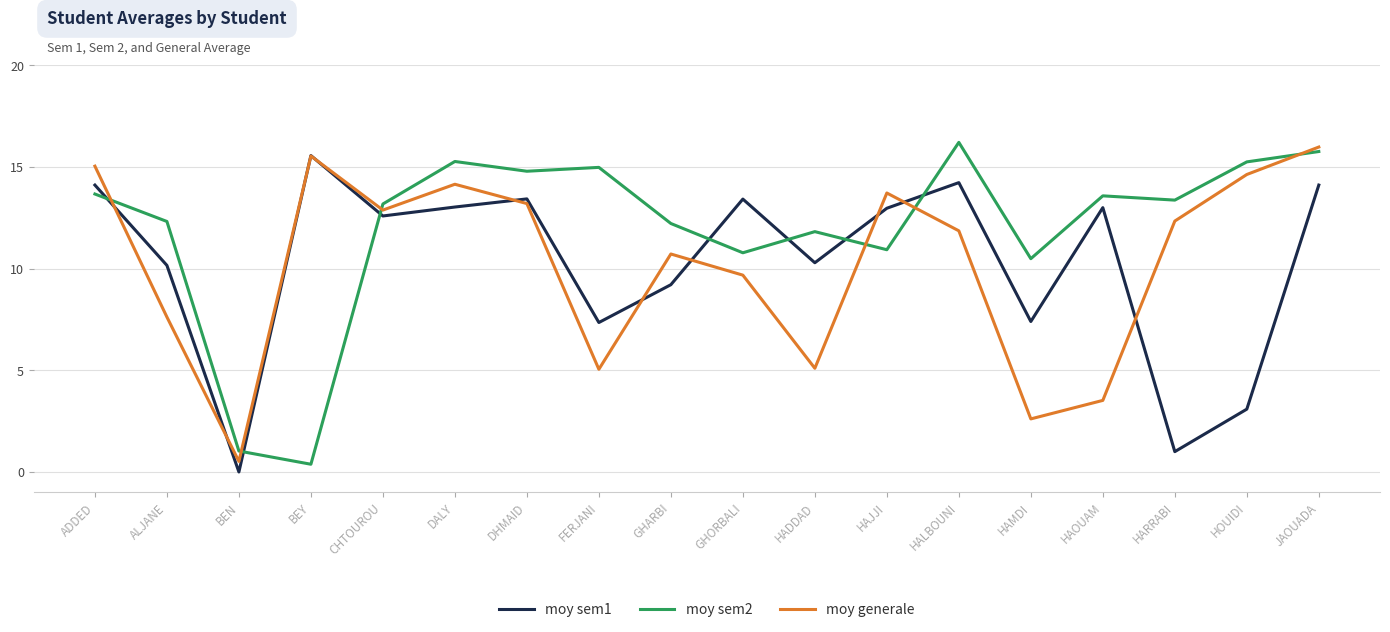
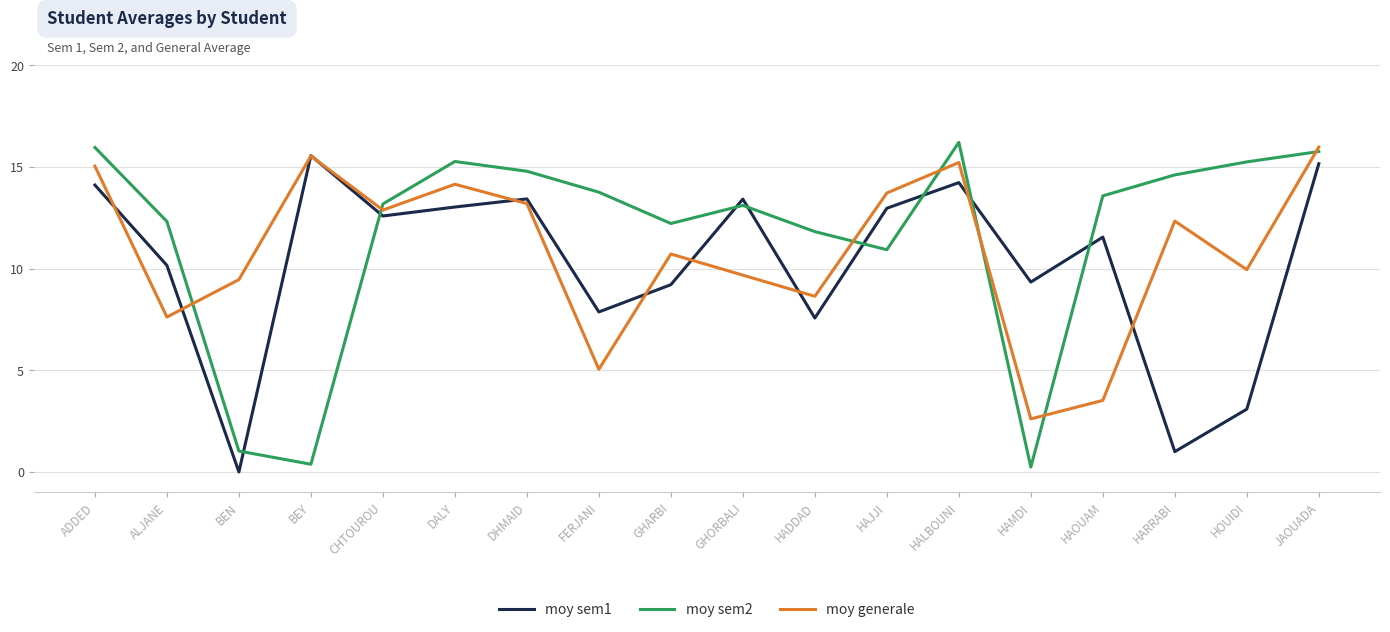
moy sem2, ADDED: 13.7 -> 16.0
moy generale, BEN: 0.5 -> 9.5
moy sem1, FERJANI: 7.4 -> 7.9
moy sem2, FERJANI: 15.0 -> 13.8
moy sem2, GHORBALI: 10.8 -> 13.1
moy sem1, HADDAD: 10.3 -> 7.6
moy generale, HADDAD: 5.1 -> 8.6
moy generale, HALBOUNI: 11.9 -> 15.2
moy sem1, HAMDI: 7.4 -> 9.3
moy sem2, HAMDI: 10.5 -> 0.2
moy sem1, HAOUAM: 13.0 -> 11.6
moy sem2, HARRABI: 13.4 -> 14.6
moy generale, HOUIDI: 14.6 -> 10.0
moy sem1, JAOUADA: 14.1 -> 15.2
